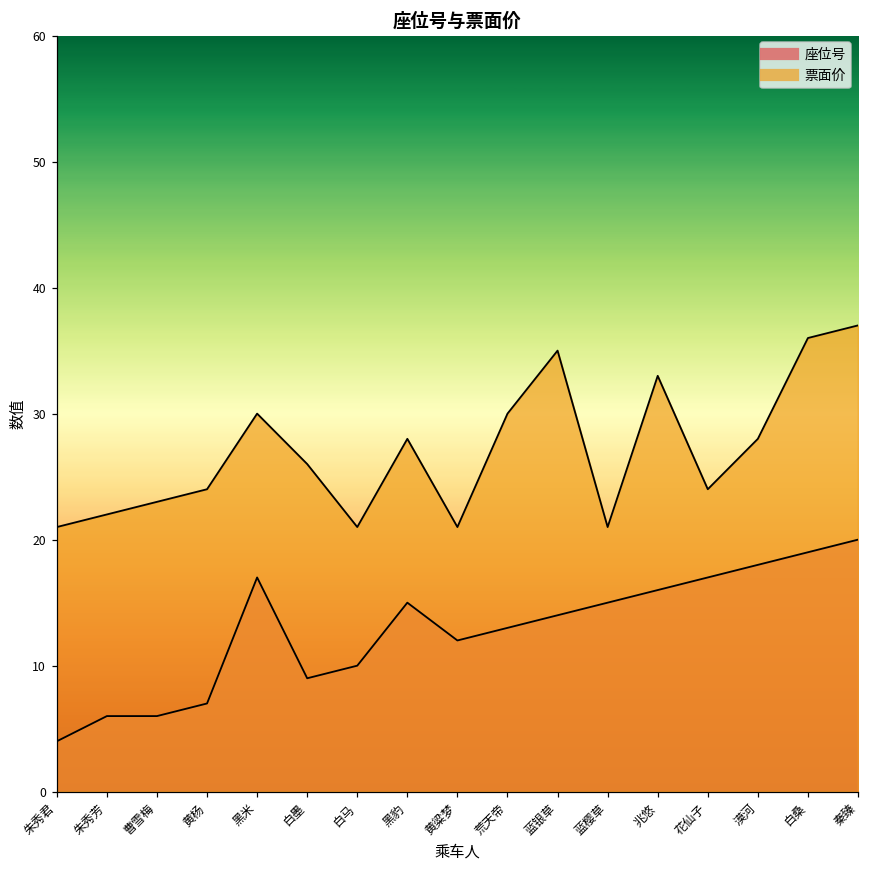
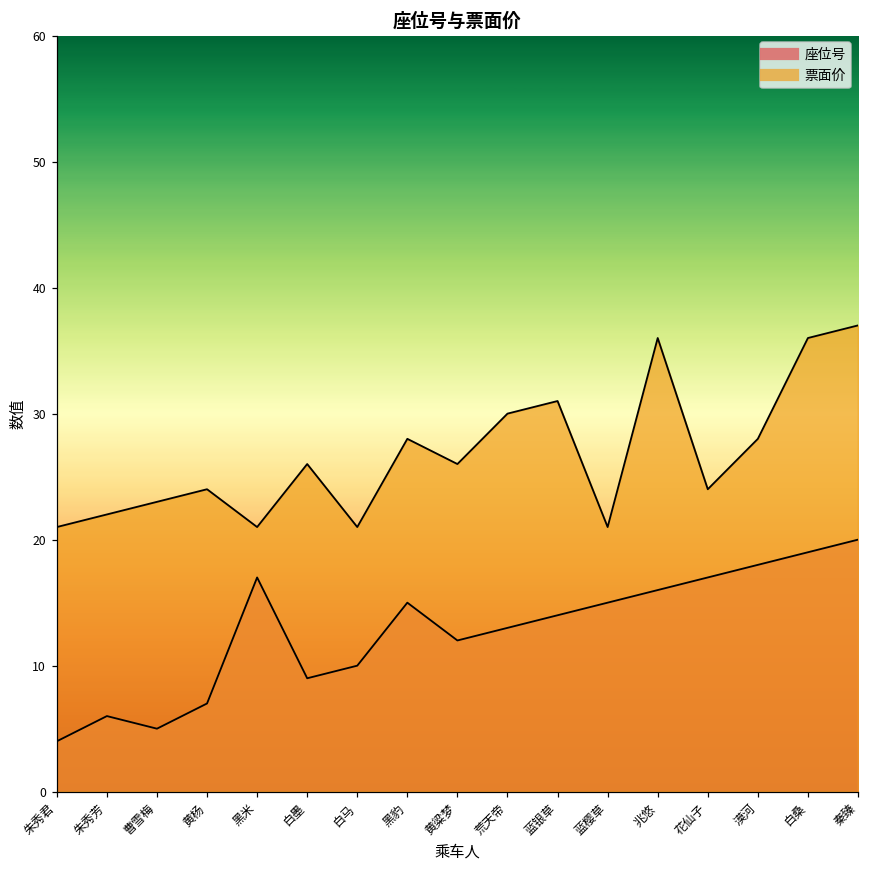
座位号, 曹雪梅: 6 -> 5
票面价, 黑米: 30 -> 21
票面价, 黄粱梦: 21 -> 26
票面价, 蓝银草: 35 -> 31
票面价, 兆悠: 33 -> 36
